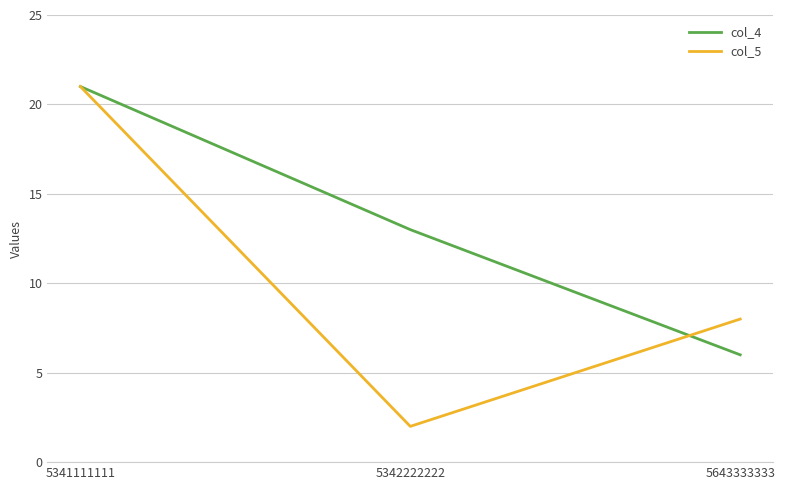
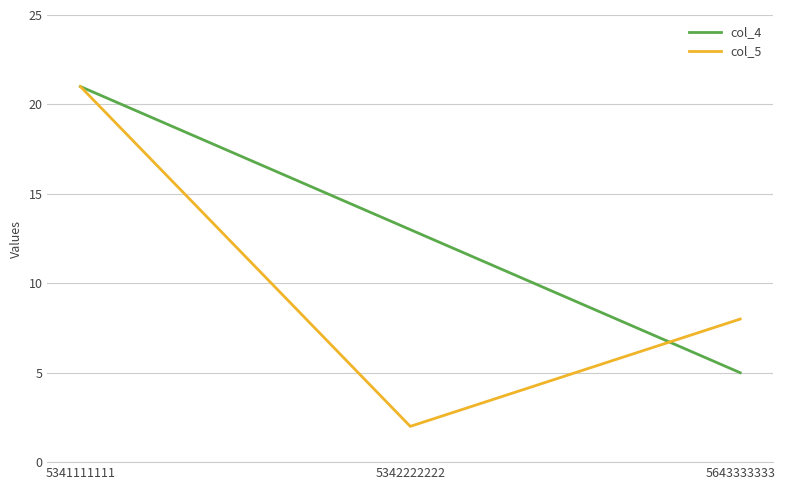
col_4, 5643333333: 6 -> 5
